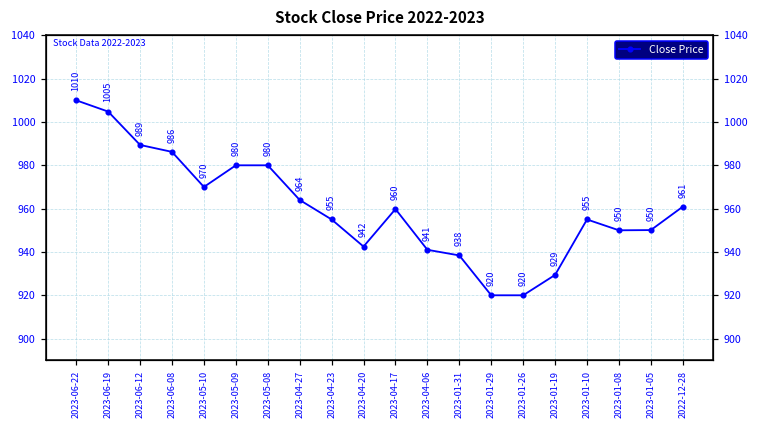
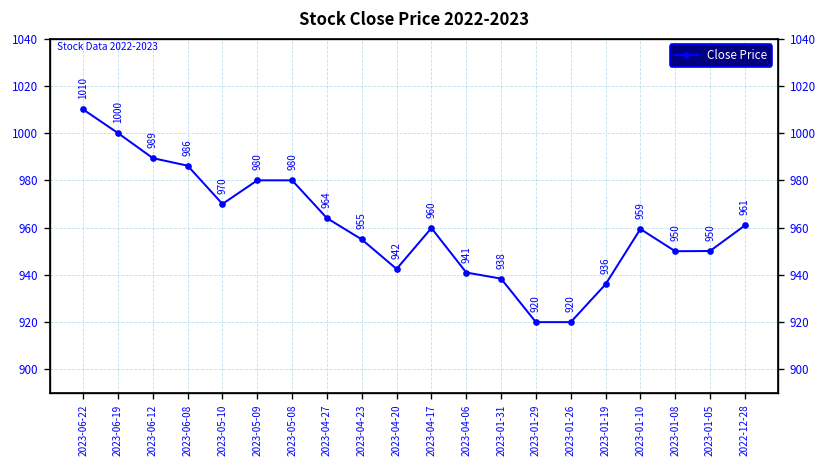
2023-06-19: 1005 -> 1000
2023-01-19: 929 -> 936
2023-01-10: 955 -> 959
